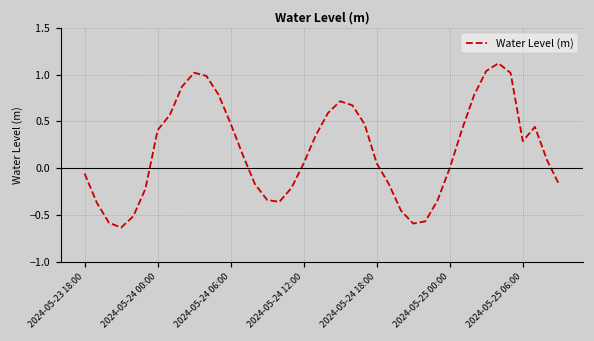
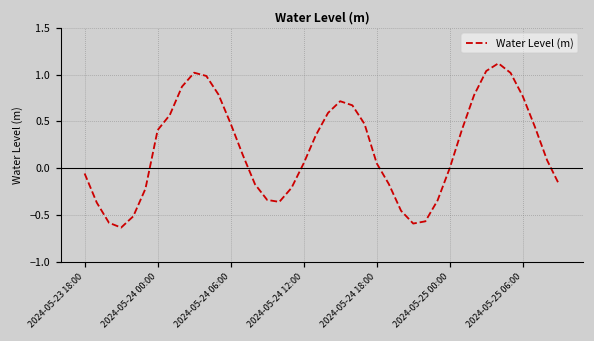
2024-05-25 06:00: 0.3 -> 0.8
